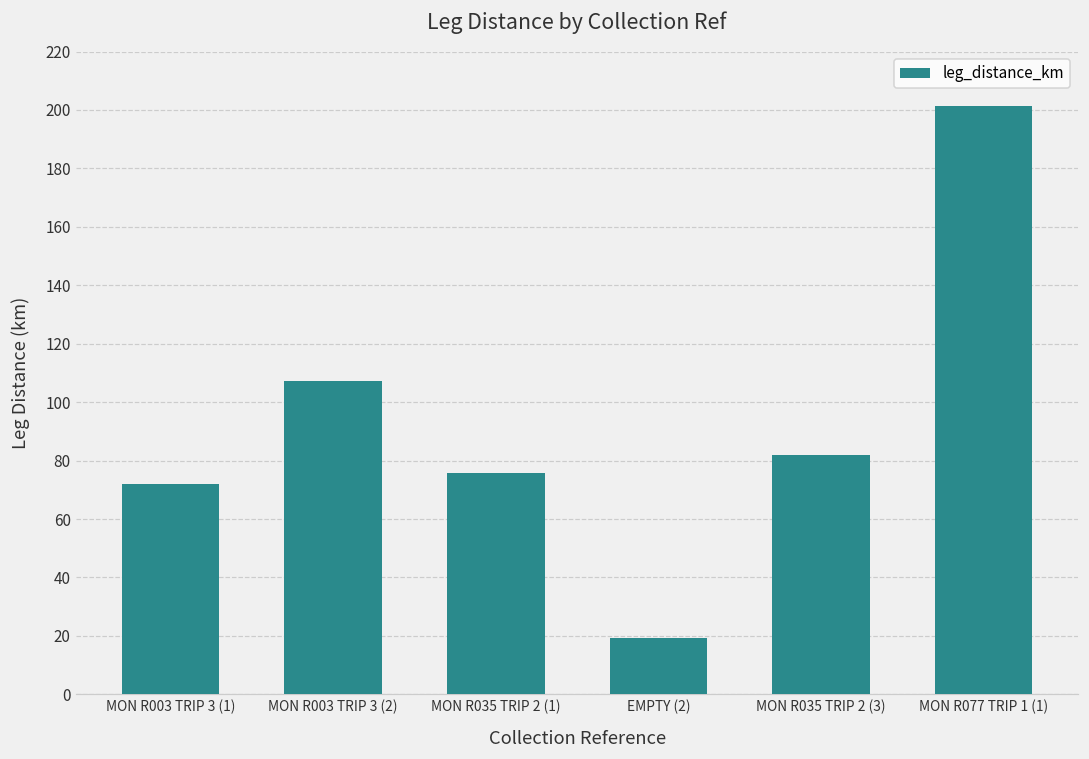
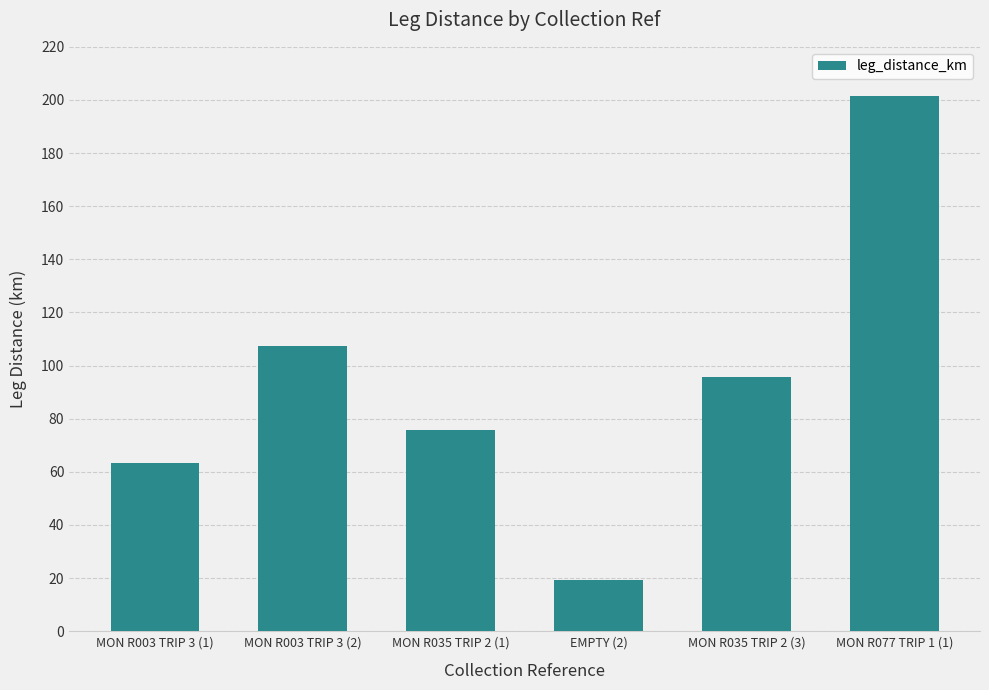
MON R003 TRIP 3 (1): 72 -> 63
MON R035 TRIP 2 (3): 82 -> 96
